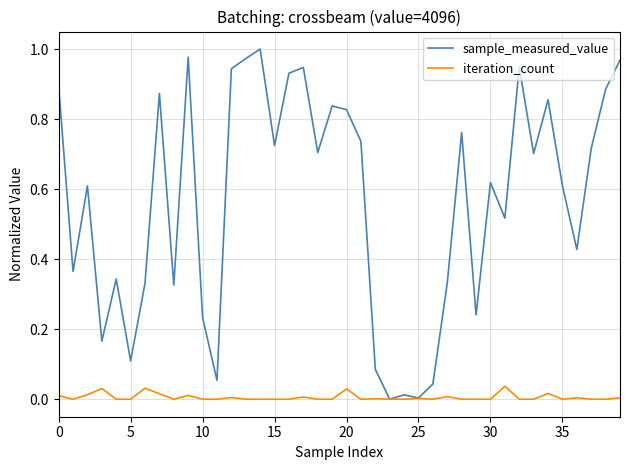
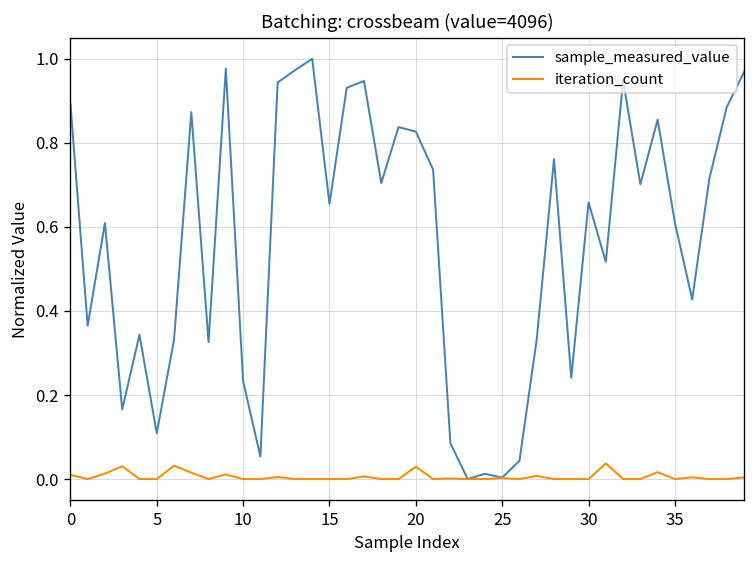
sample_measured_value, 15: 0.72 -> 0.66
sample_measured_value, 30: 0.62 -> 0.66
